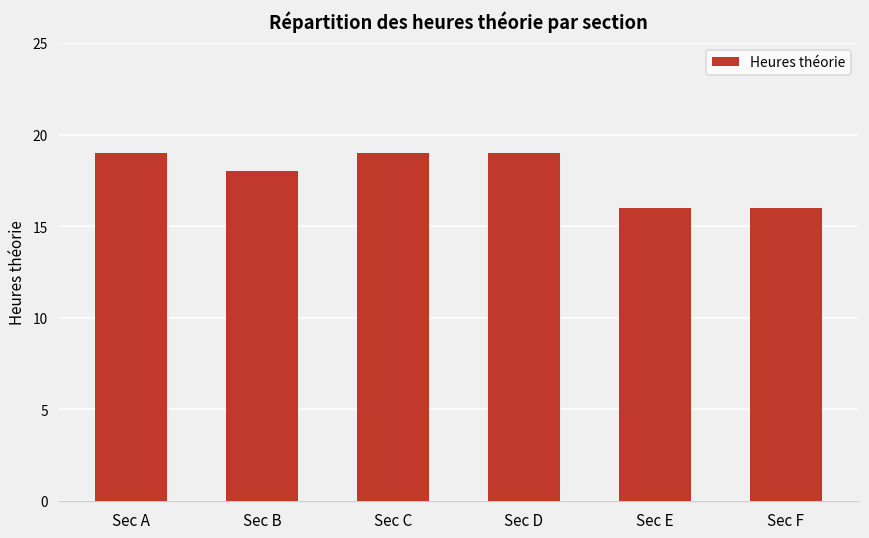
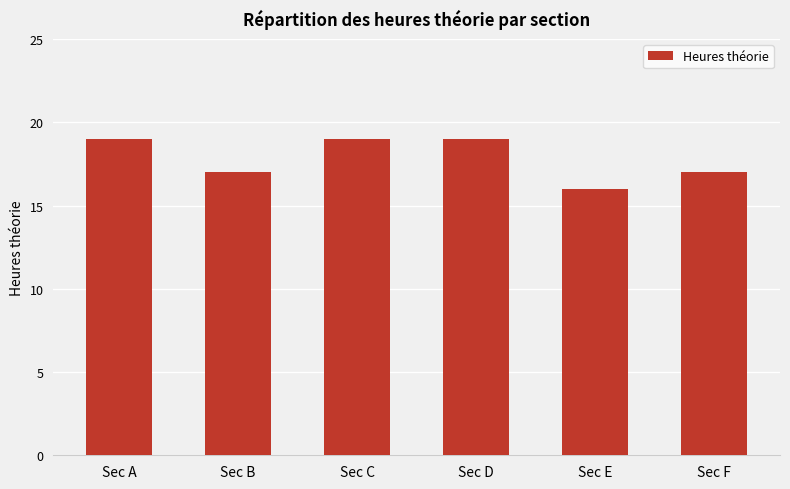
Sec B: 18 -> 17
Sec F: 16 -> 17
